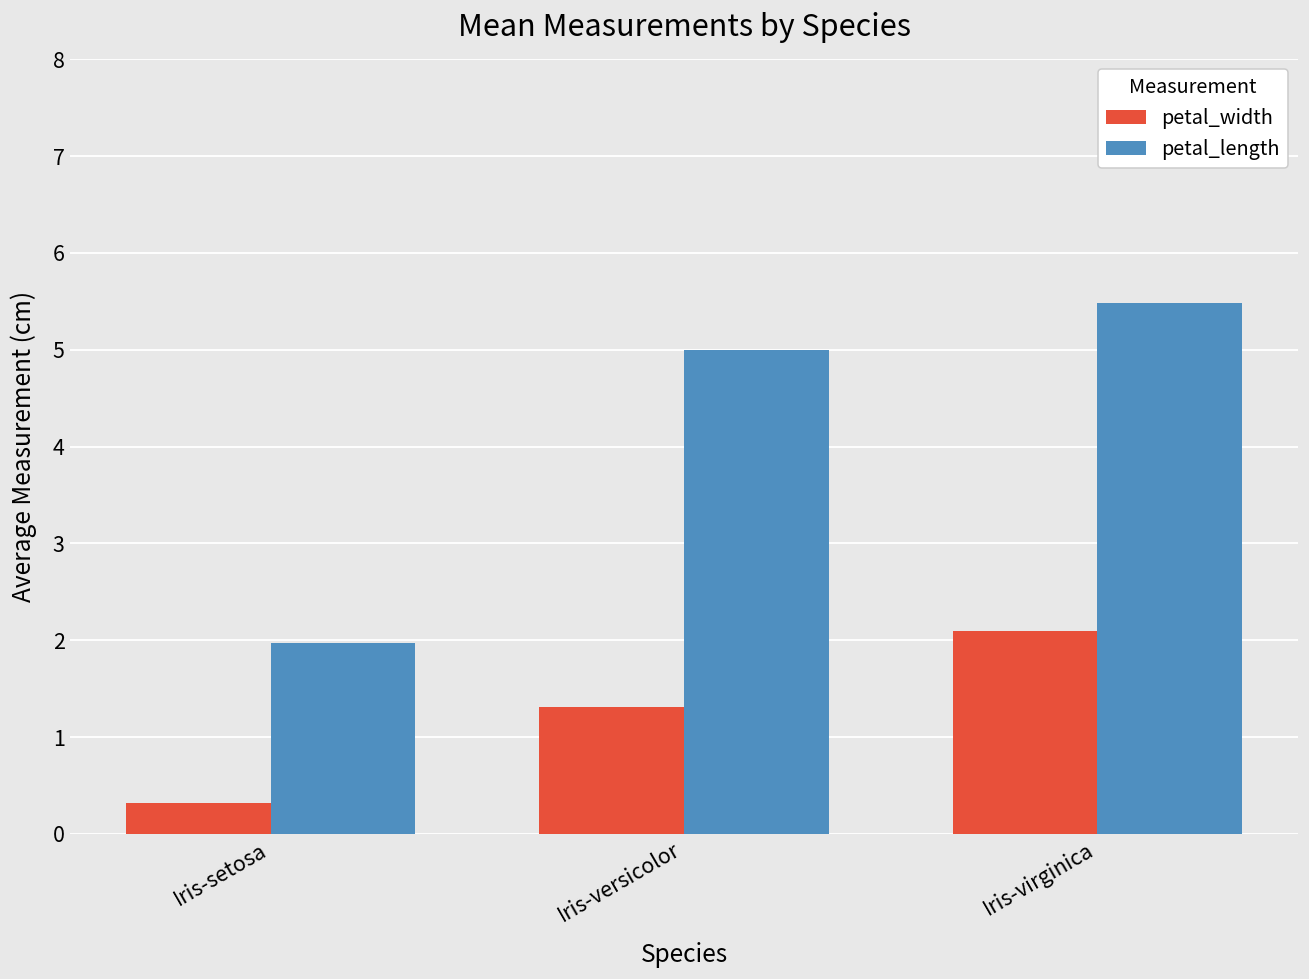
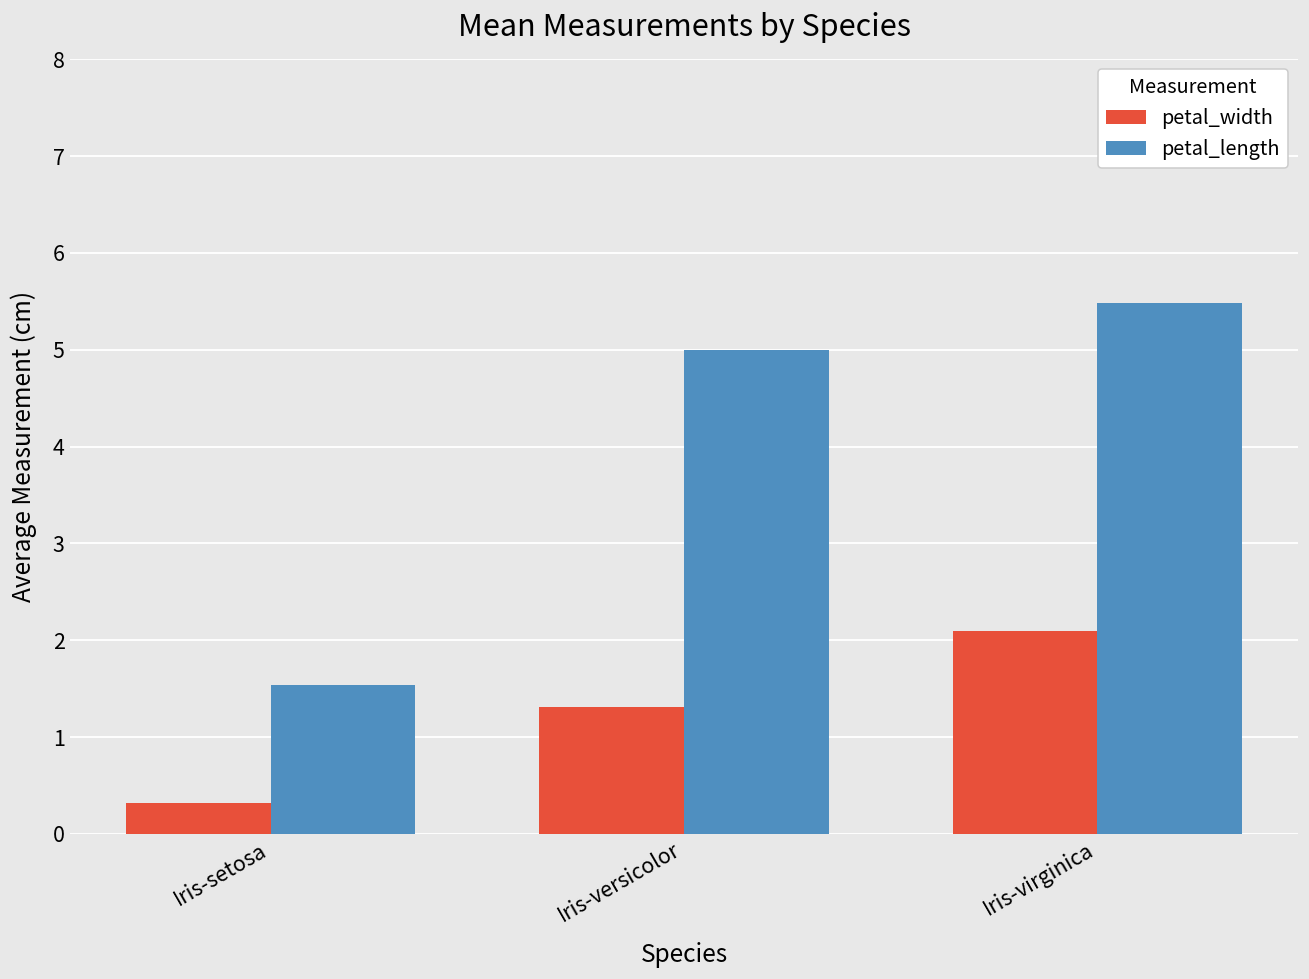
petal_length, Iris-setosa: 2.0 -> 1.5
